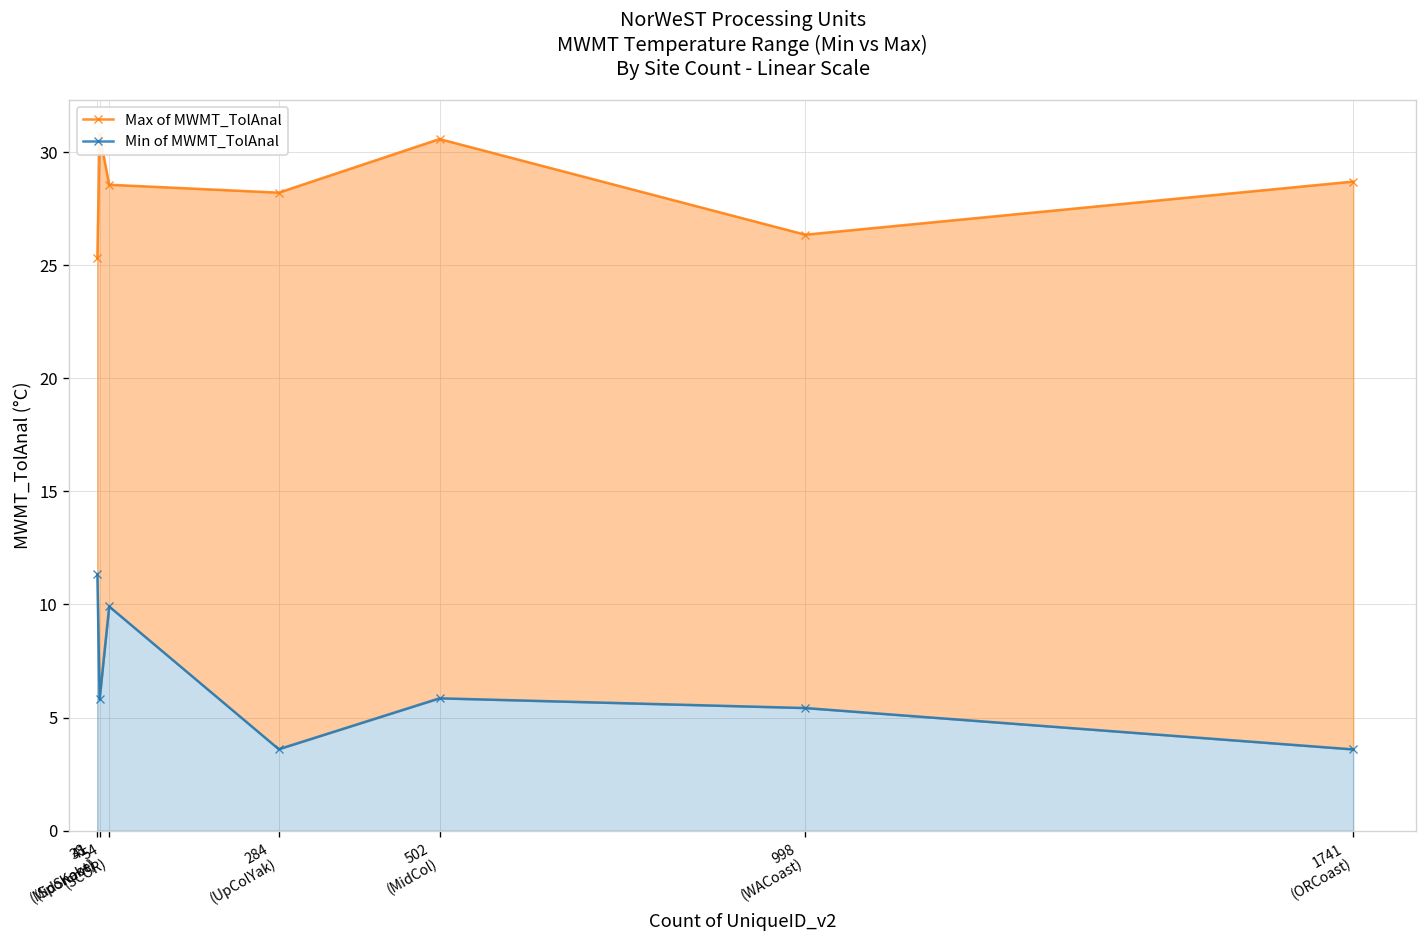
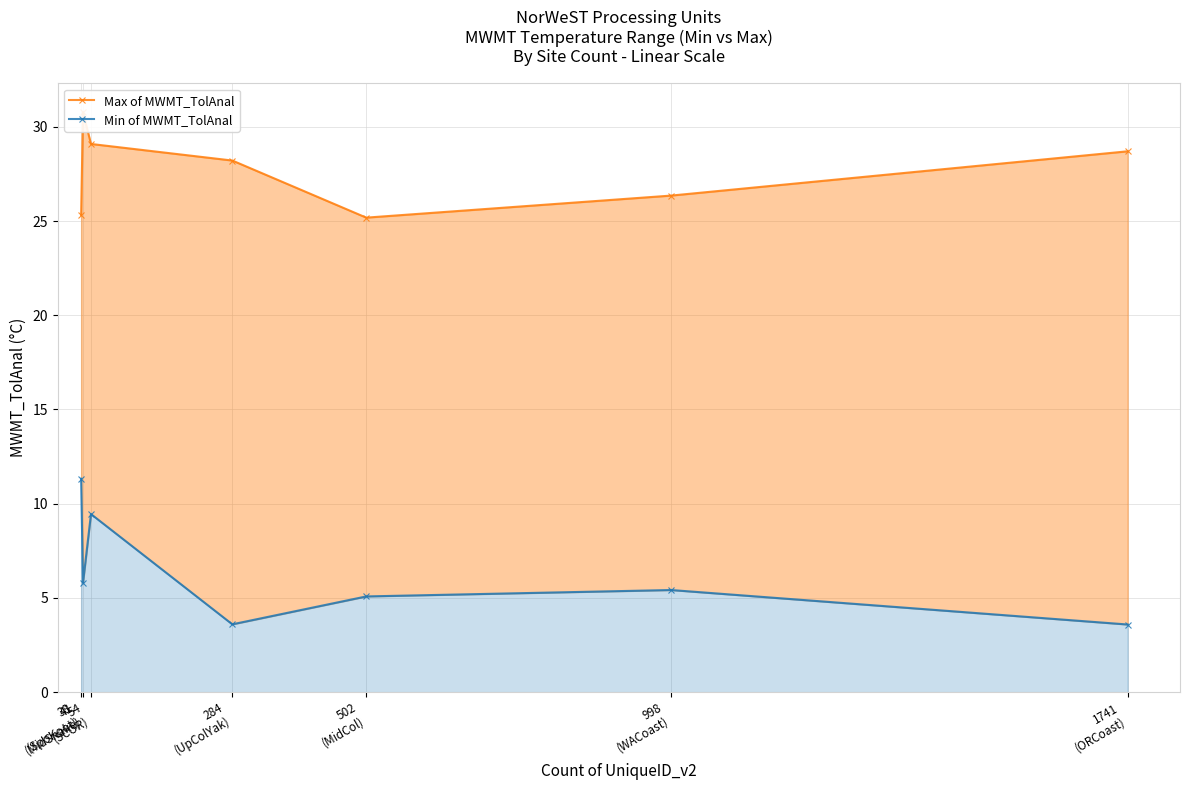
Max of MWMT_TolAnal, 54 (SCOR): 28.6 -> 29.1
Min of MWMT_TolAnal, 54 (SCOR): 9.9 -> 9.5
Max of MWMT_TolAnal, 502 (MidCol): 30.6 -> 25.2
Min of MWMT_TolAnal, 502 (MidCol): 5.9 -> 5.1
